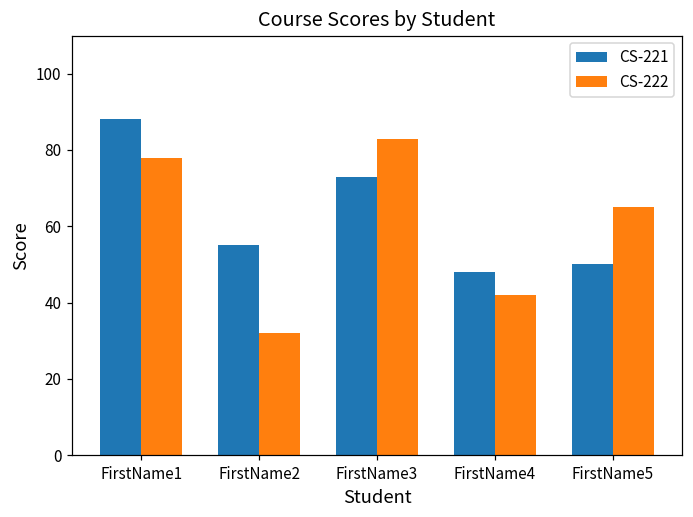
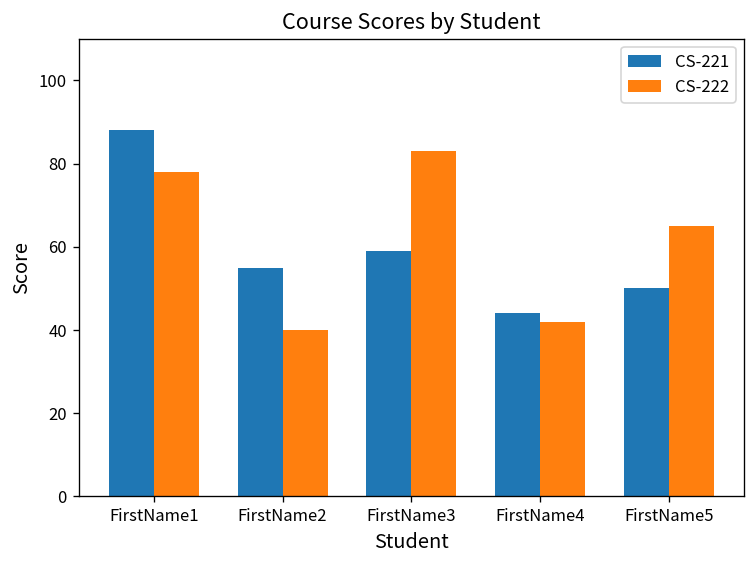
CS-222, FirstName2: 32 -> 40
CS-221, FirstName3: 73 -> 59
CS-221, FirstName4: 48 -> 44
